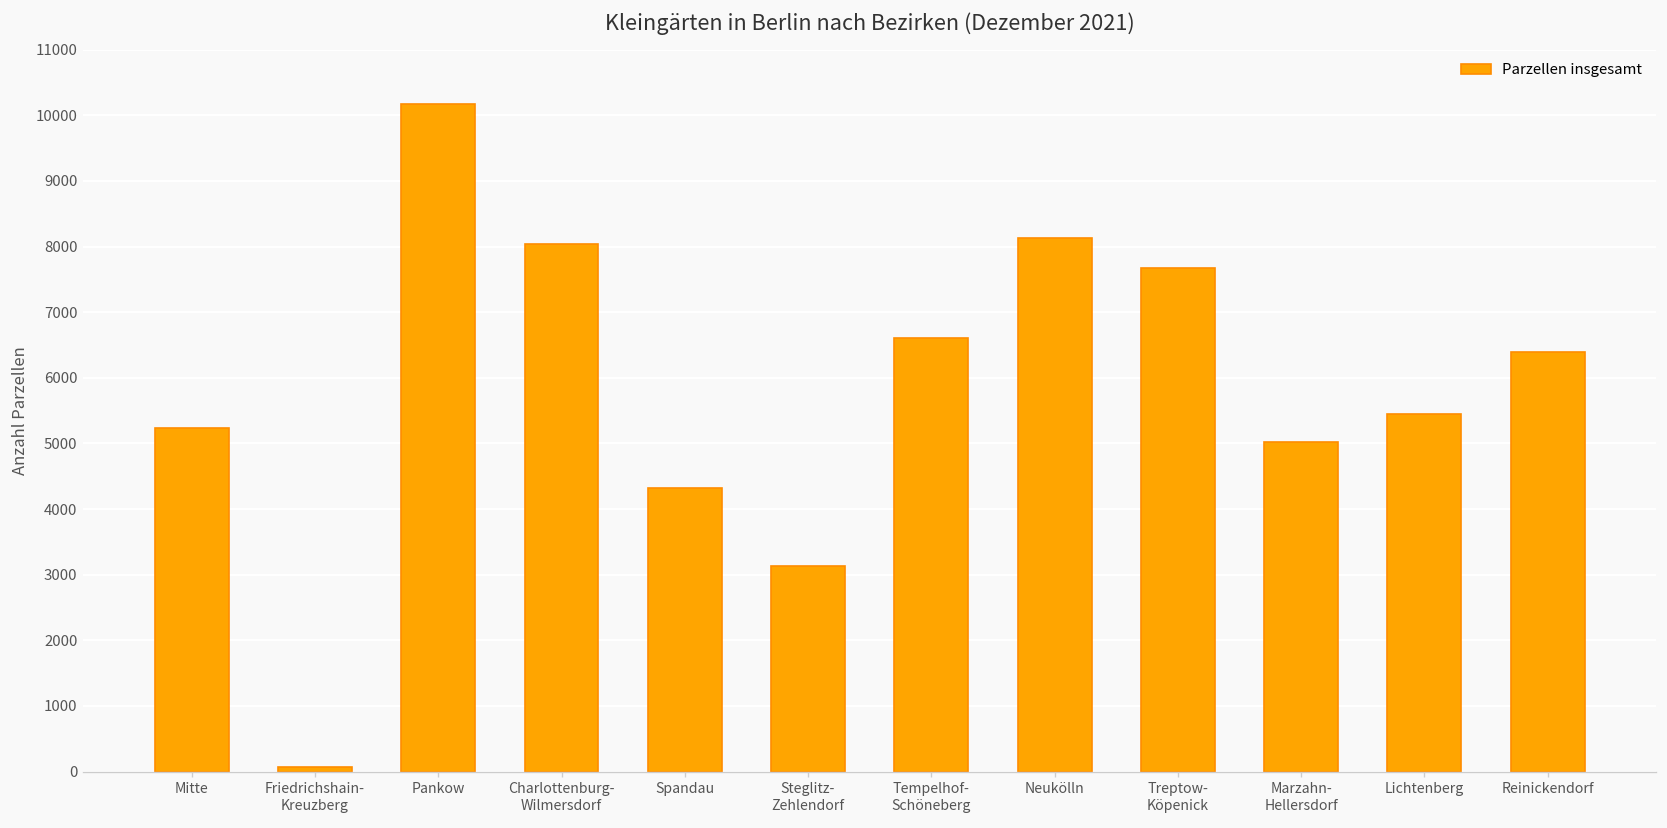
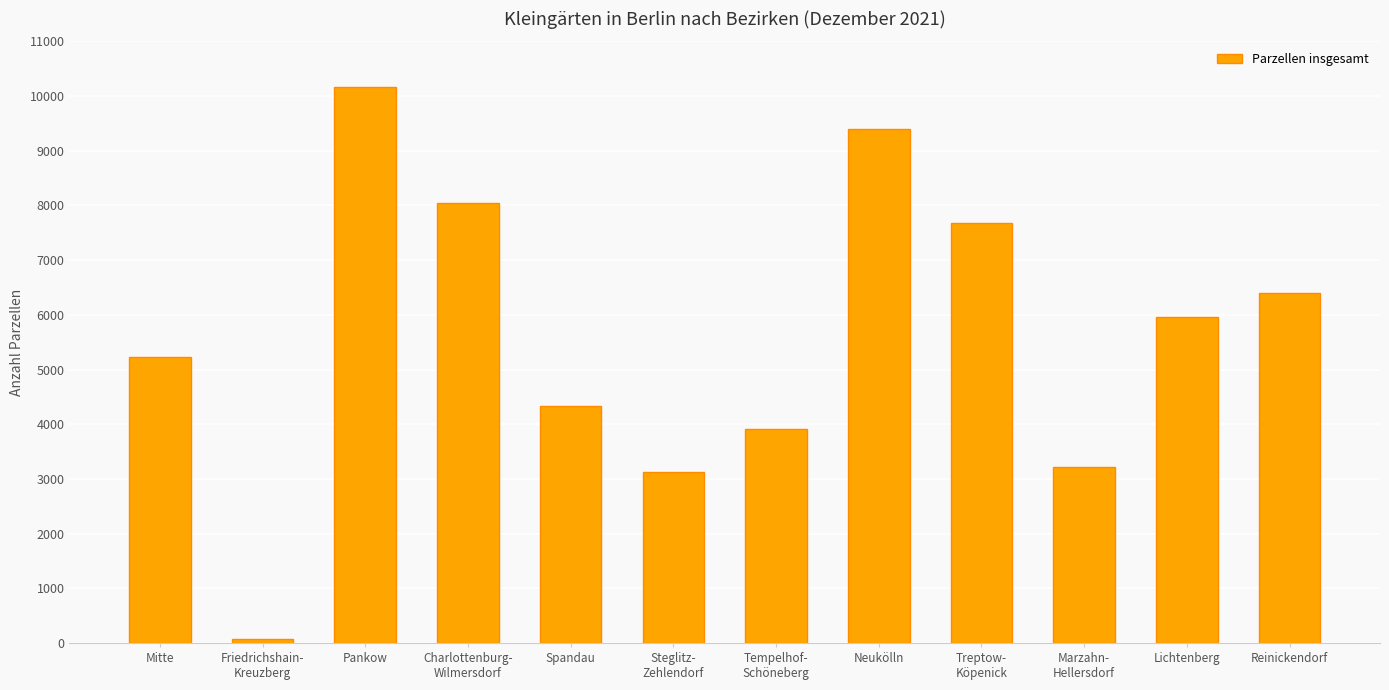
Tempelhof- Schöneberg: 6600 -> 3900
Neukölln: 8100 -> 9400
Marzahn- Hellersdorf: 5000 -> 3200
Lichtenberg: 5400 -> 6000
